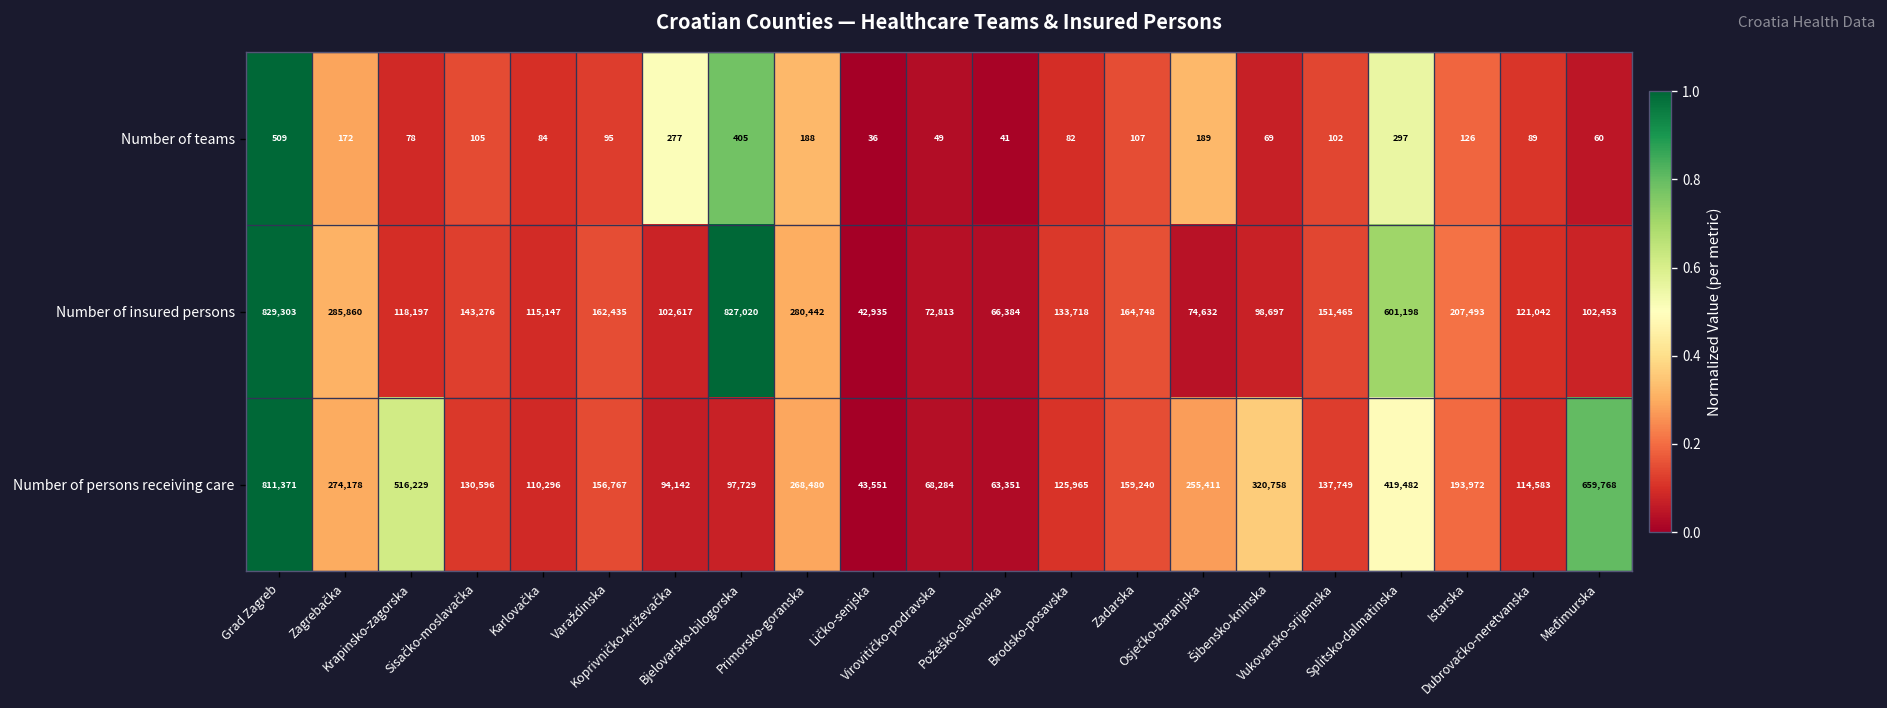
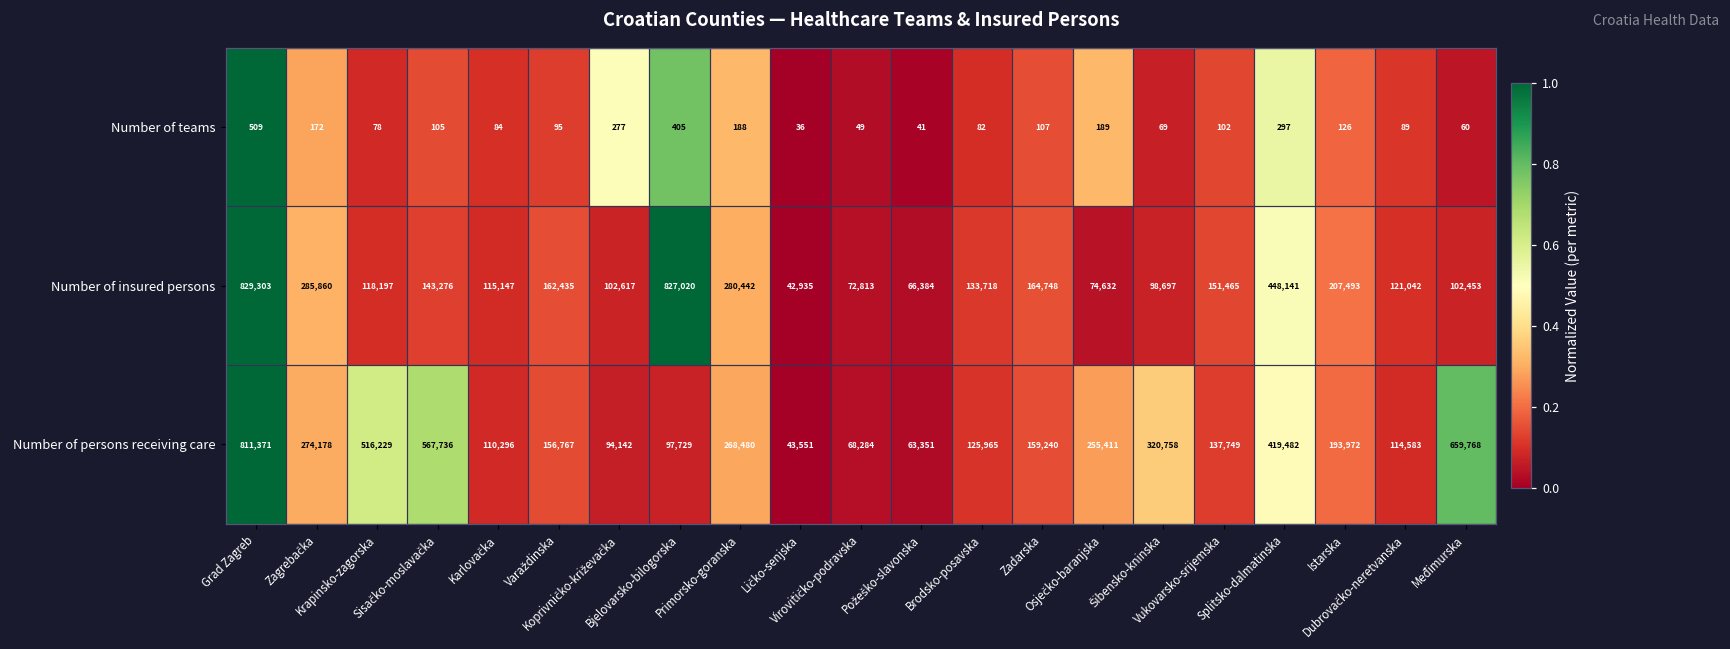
Number of insured persons, Splitsko-dalmatinska: 601,198 -> 448,141
Number of persons receiving care, Sisačko-moslavačka: 130,596 -> 567,736
